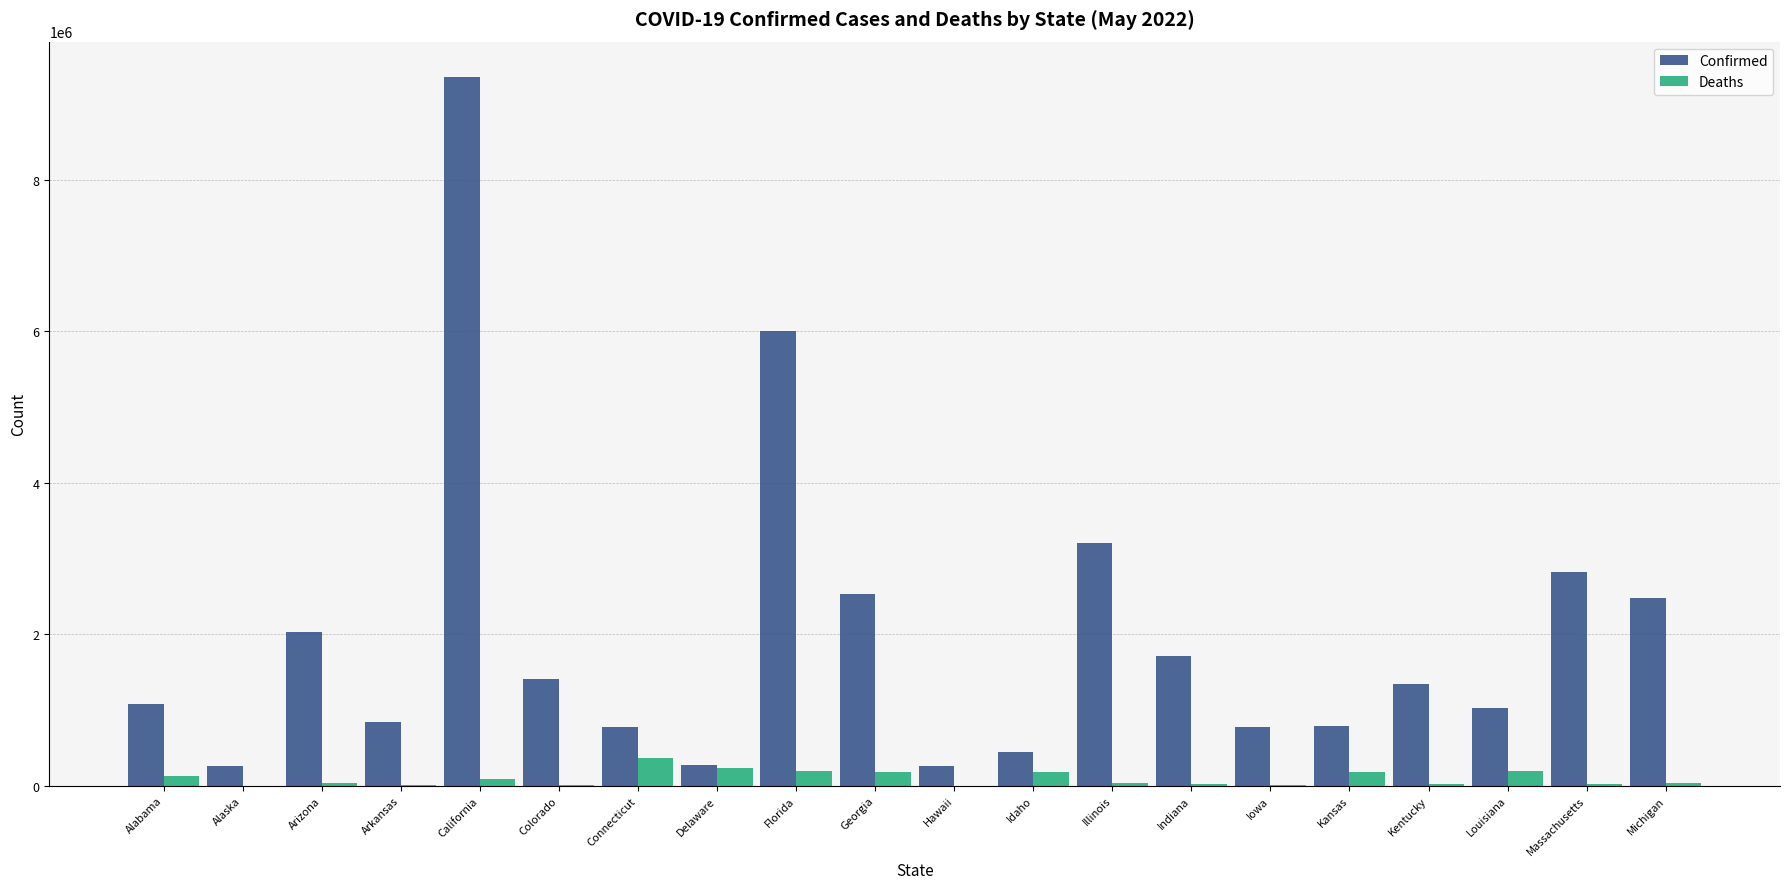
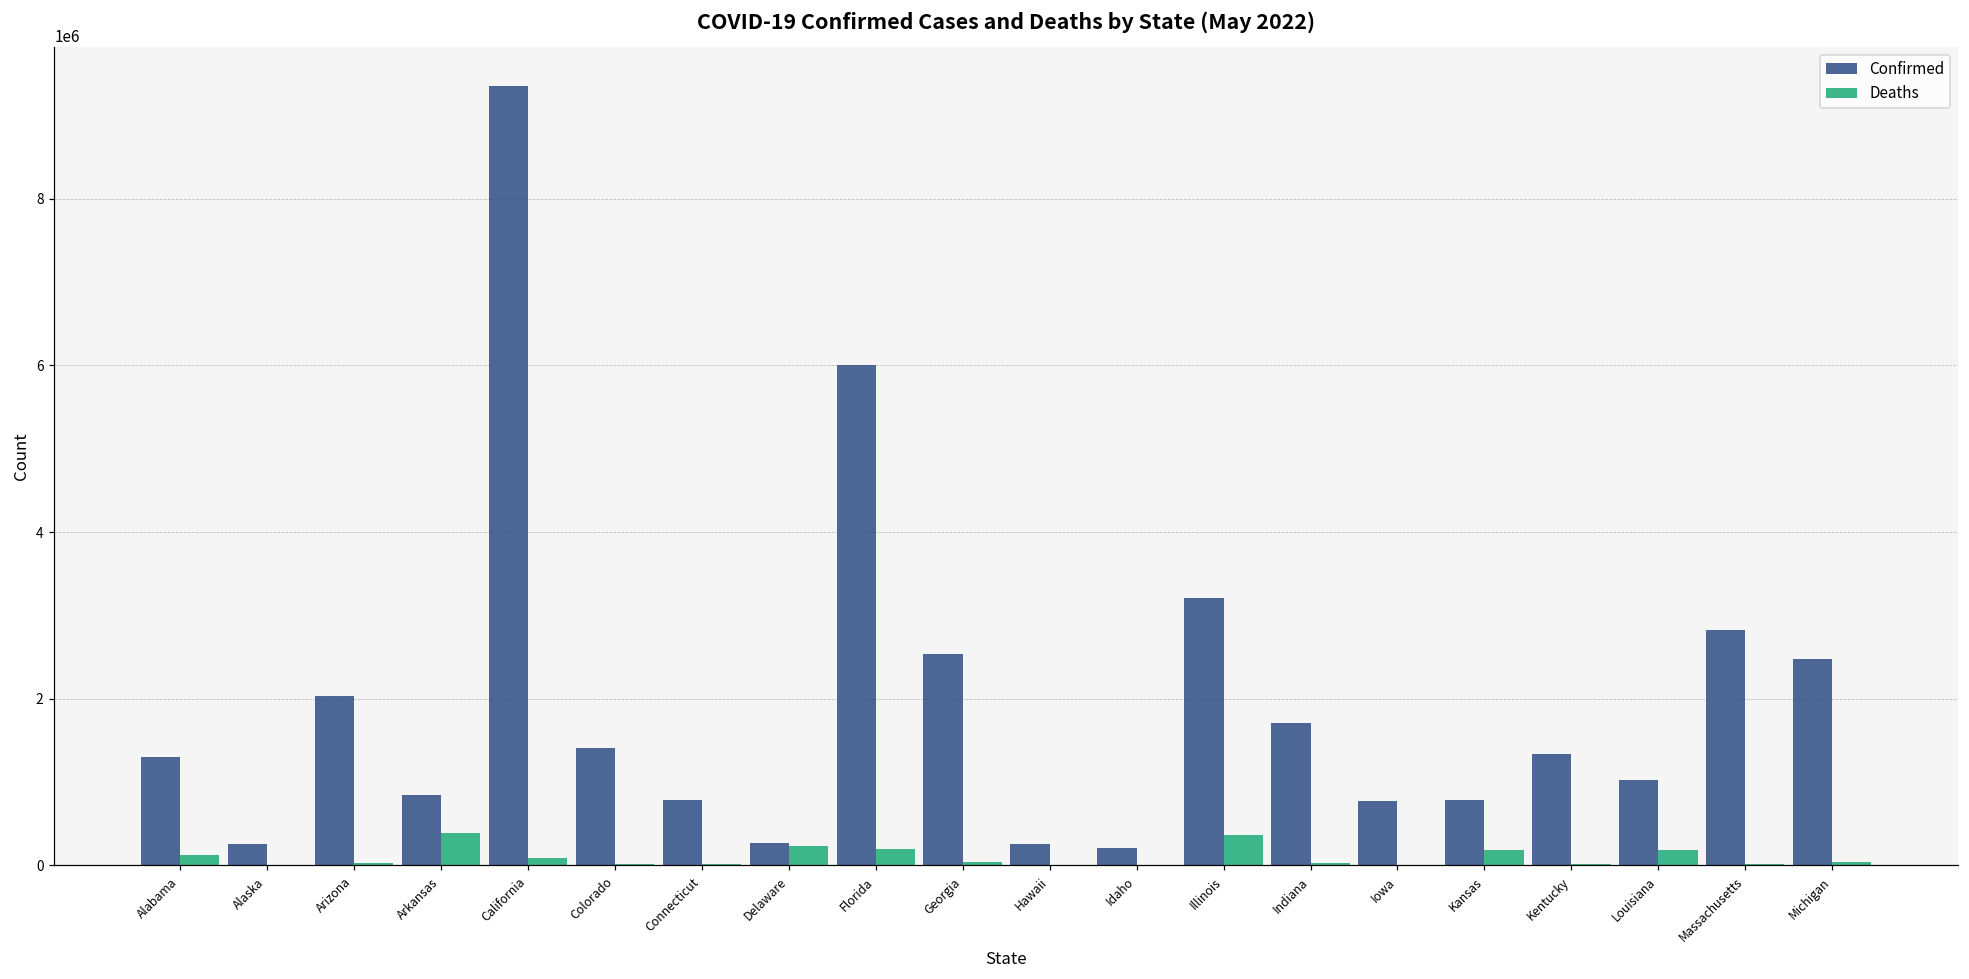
Confirmed, Alabama: 1100000 -> 1300000
Deaths, Arkansas: 0 -> 400000
Deaths, Connecticut: 400000 -> 0
Deaths, Georgia: 200000 -> 0
Confirmed, Idaho: 400000 -> 200000
Deaths, Idaho: 200000 -> 0
Deaths, Illinois: 0 -> 400000
